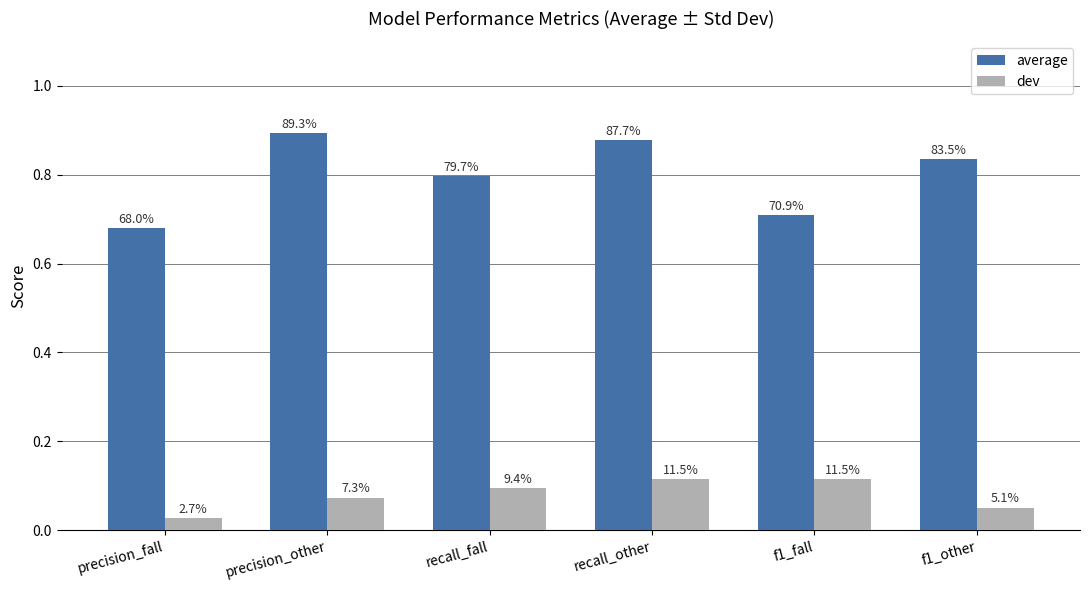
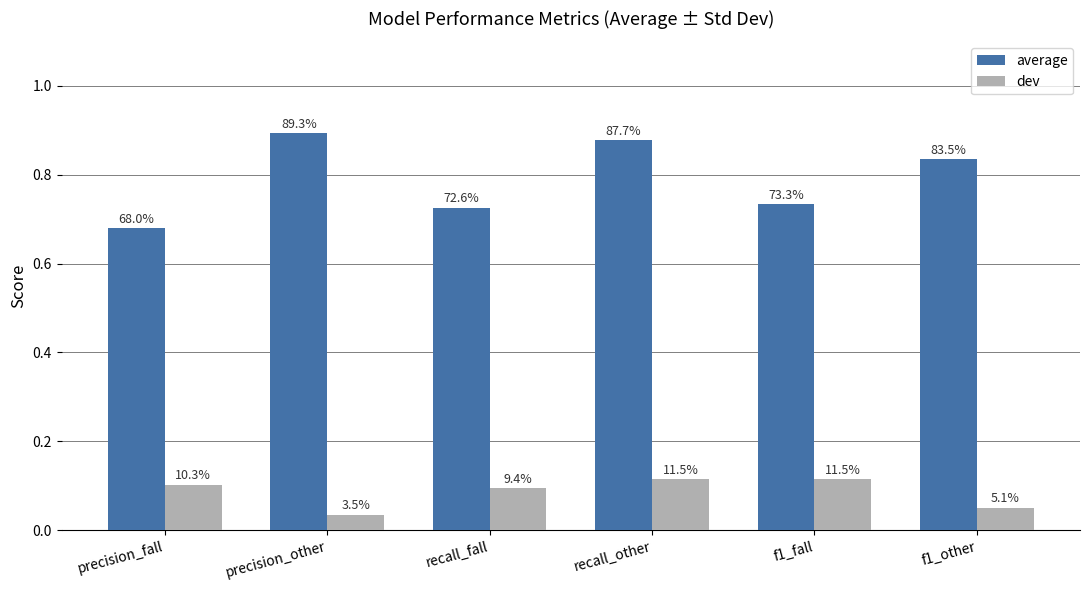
dev, precision_fall: 2.7% -> 10.3%
dev, precision_other: 7.3% -> 3.5%
average, recall_fall: 79.7% -> 72.6%
average, f1_fall: 70.9% -> 73.3%
